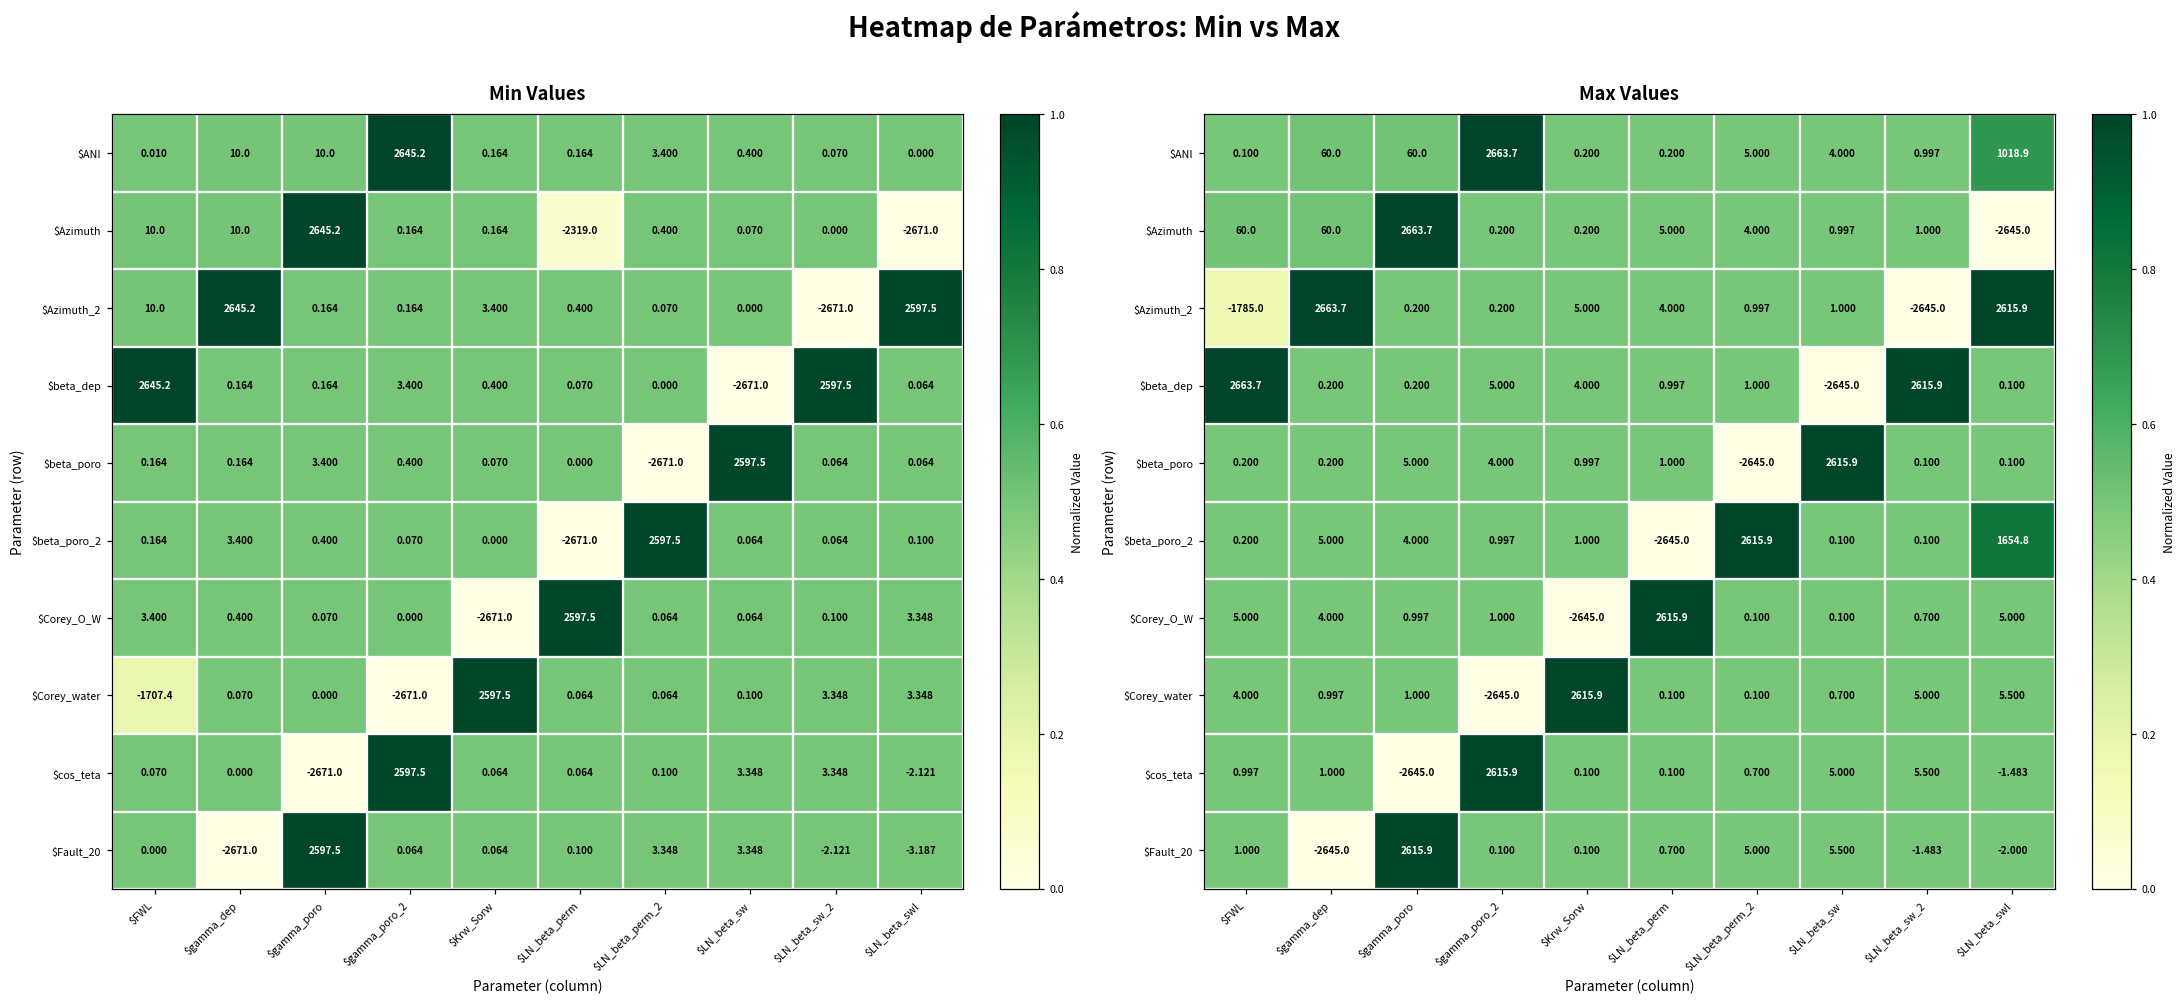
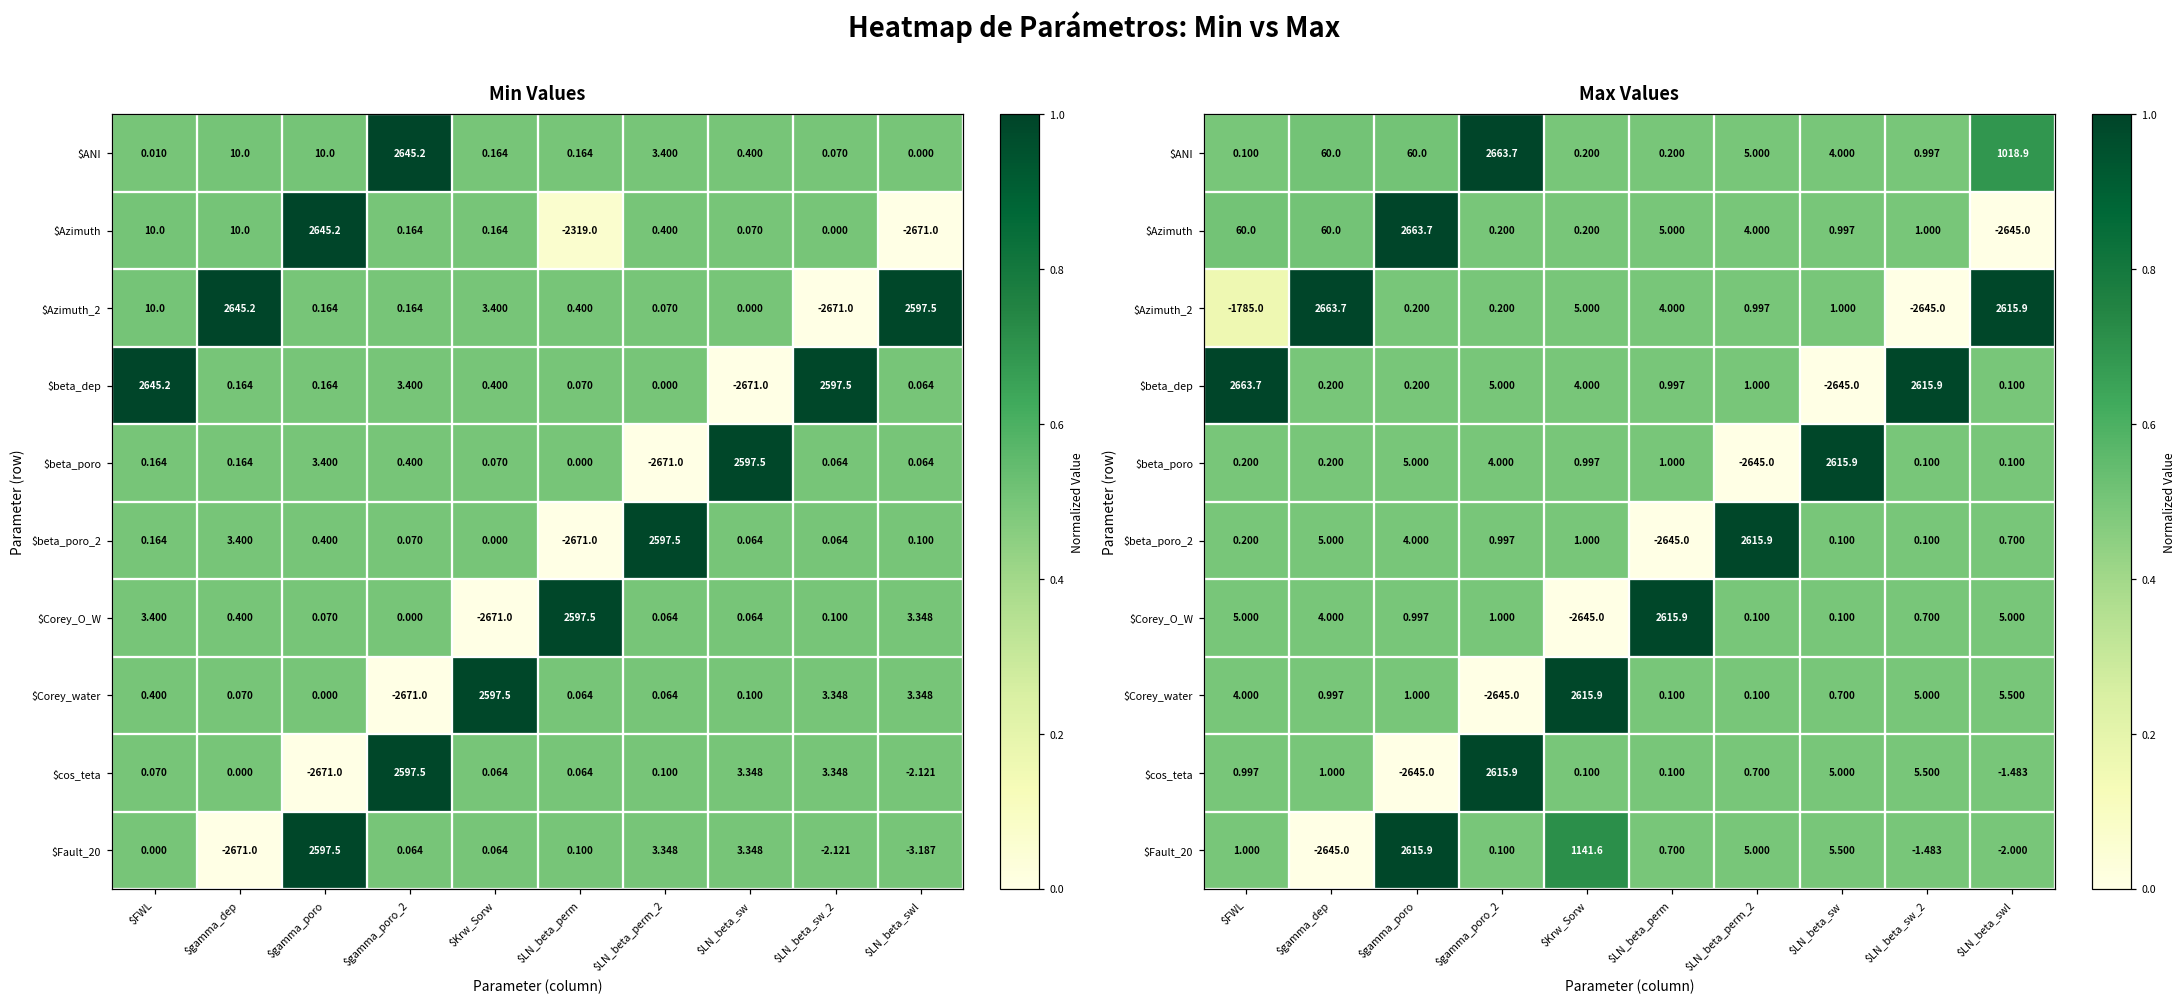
Min Values, $Corey_water, $FWL: -1707.4 -> 0.400
Max Values, $beta_poro_2, $LN_beta_swl: 1654.8 -> 0.700
Max Values, $Fault_20, $Krw_Sorw: 0.100 -> 1141.6
